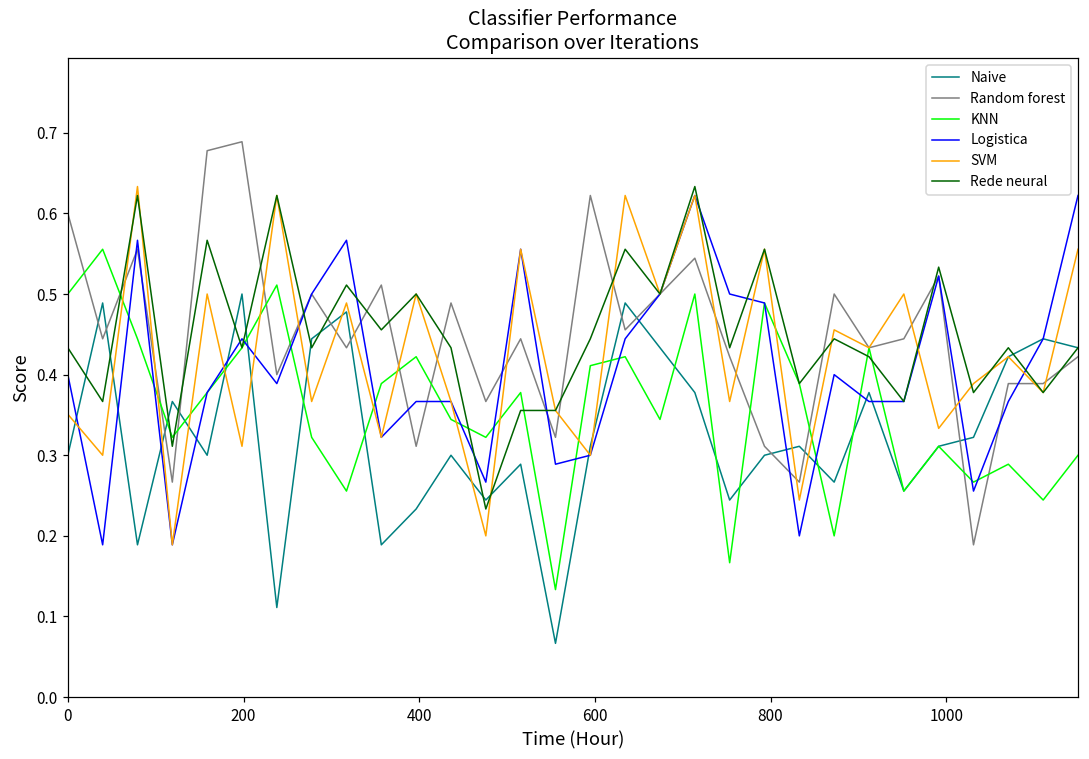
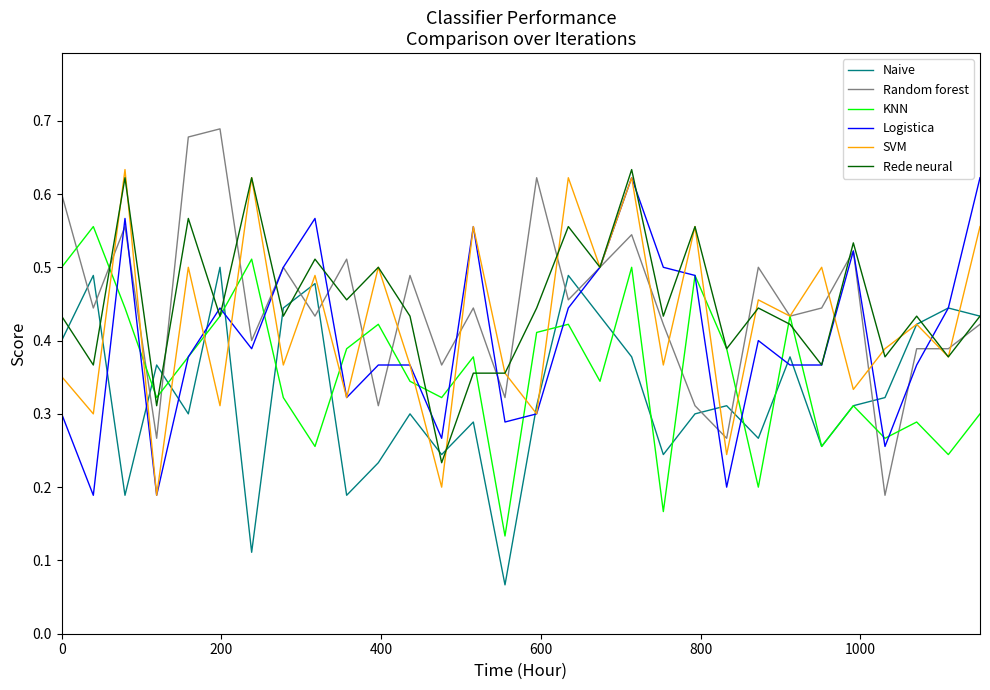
Naive, 0: 0.3 -> 0.4
Logistica, 0: 0.4 -> 0.3
